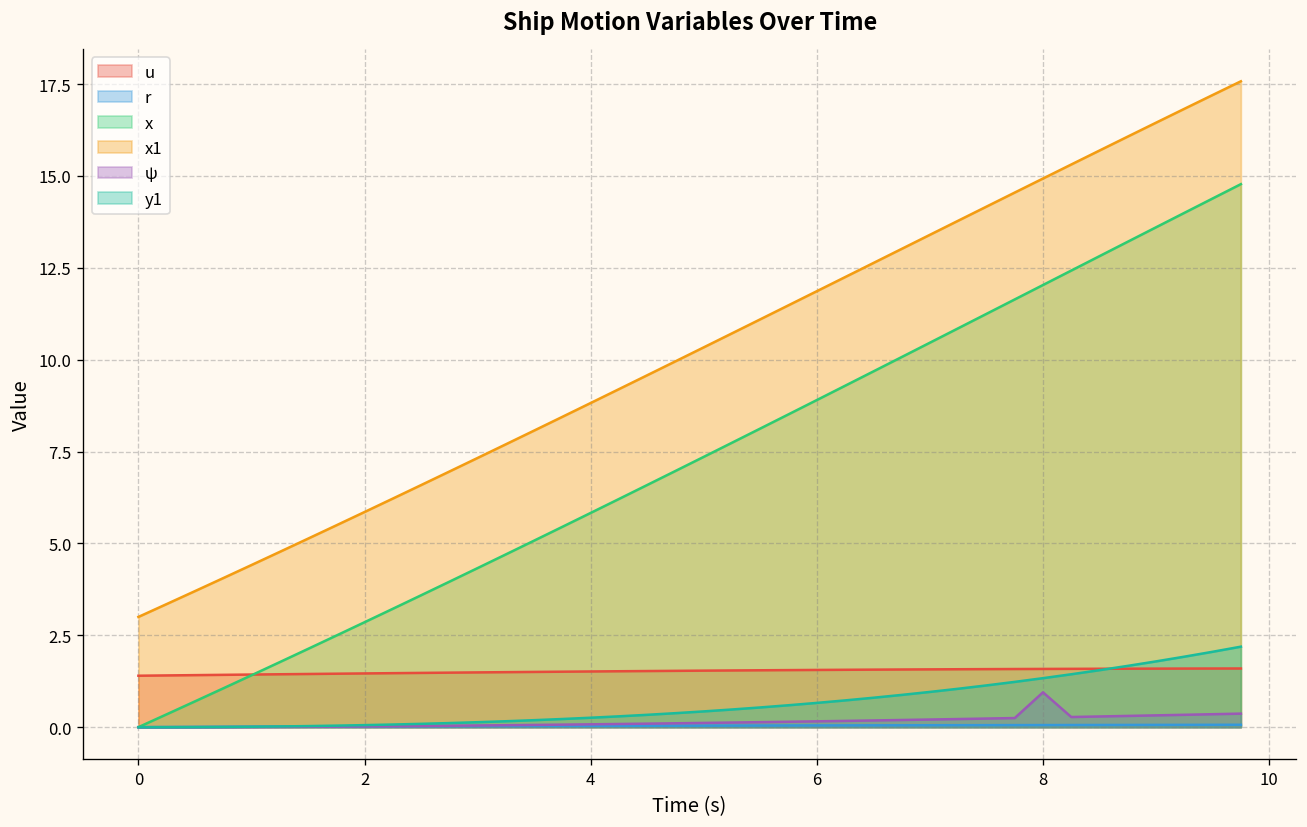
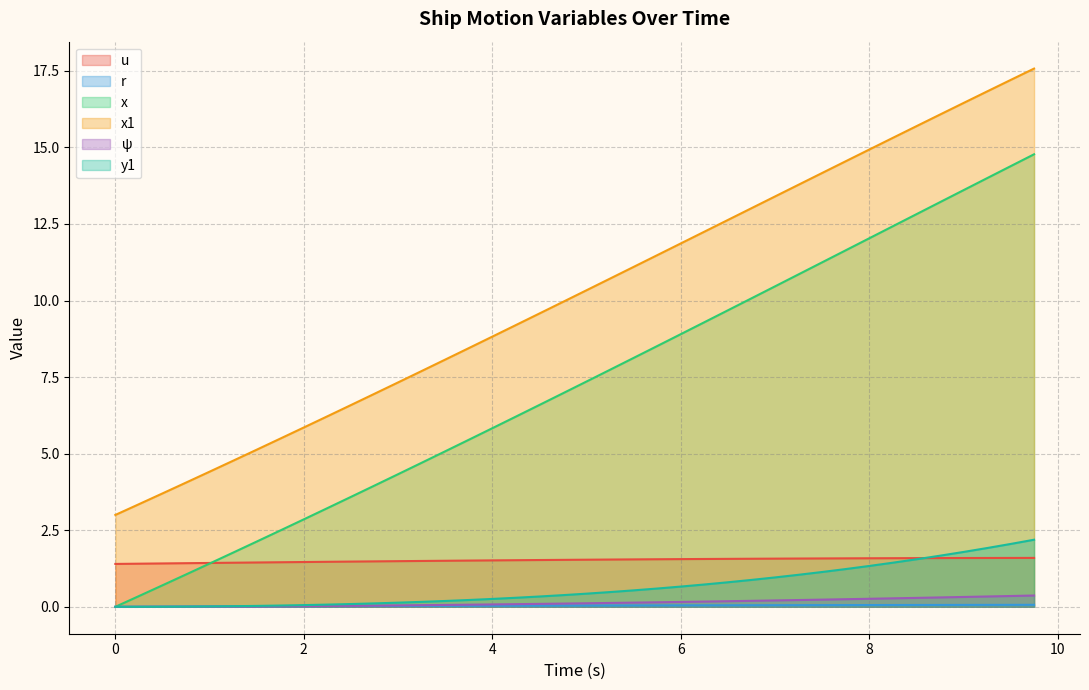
ψ, 8: 0.9 -> 0.3
